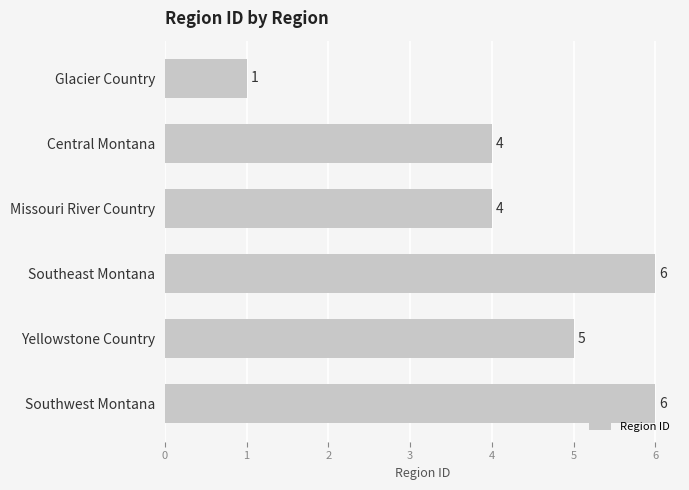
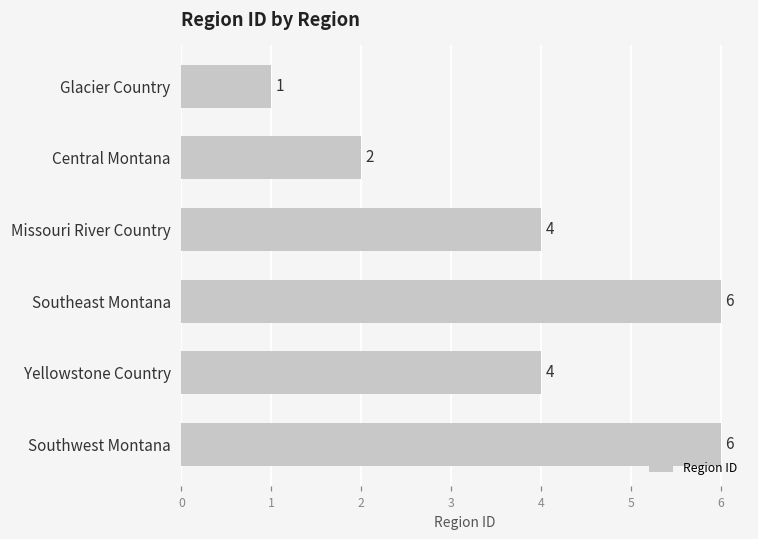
Central Montana: 4 -> 2
Yellowstone Country: 5 -> 4
